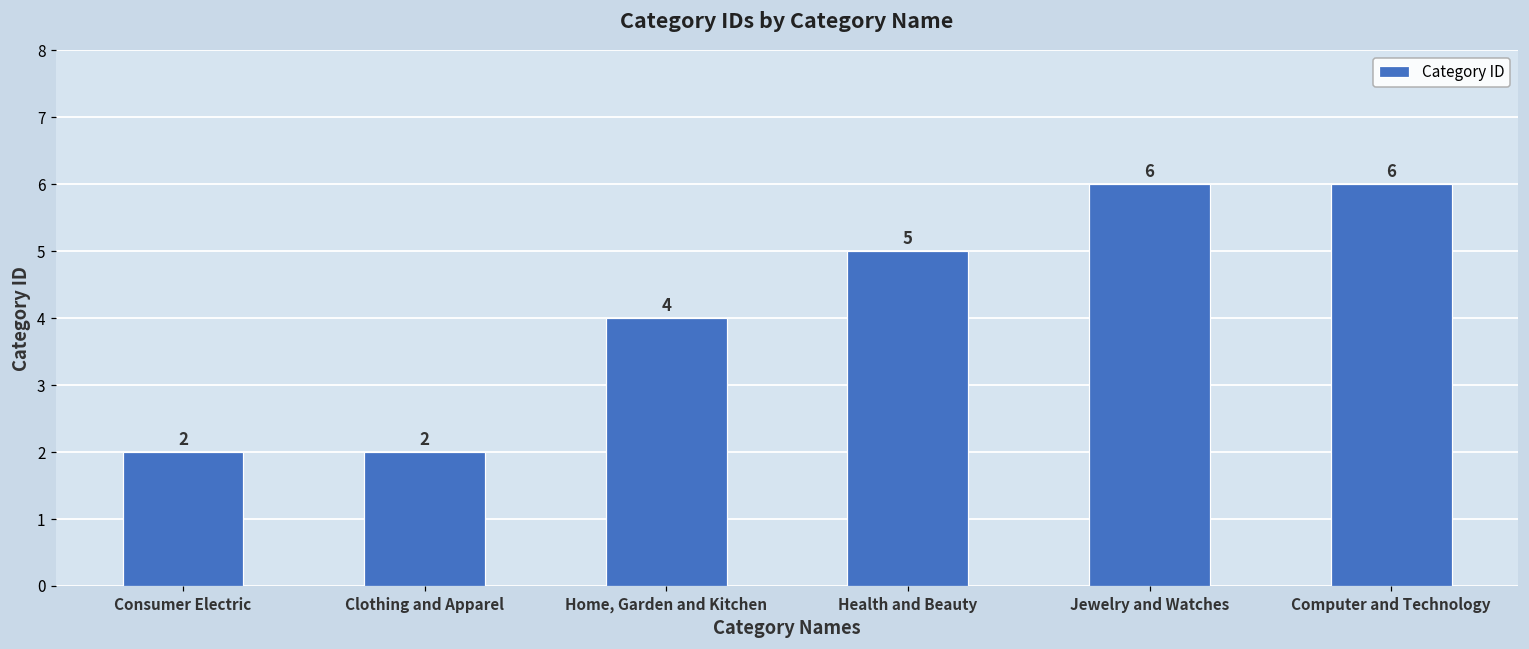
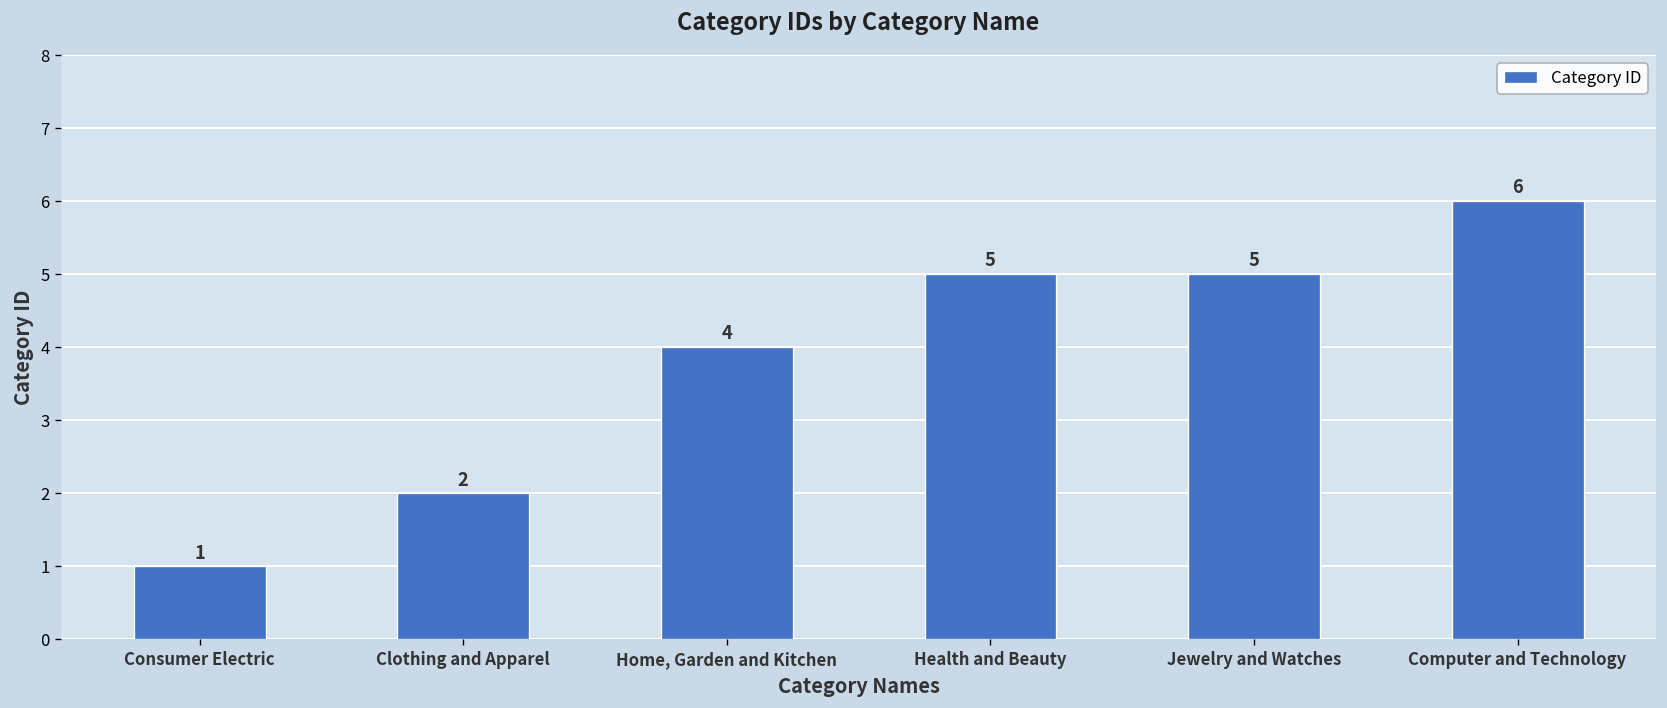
Consumer Electric: 2 -> 1
Jewelry and Watches: 6 -> 5
